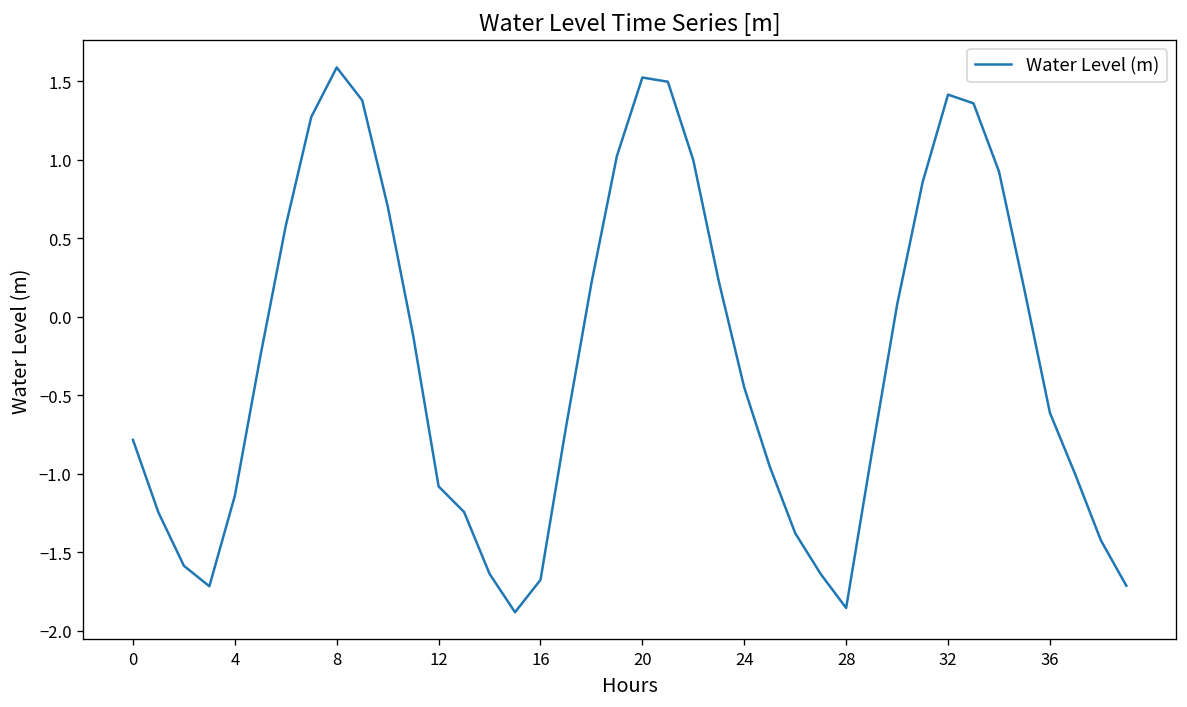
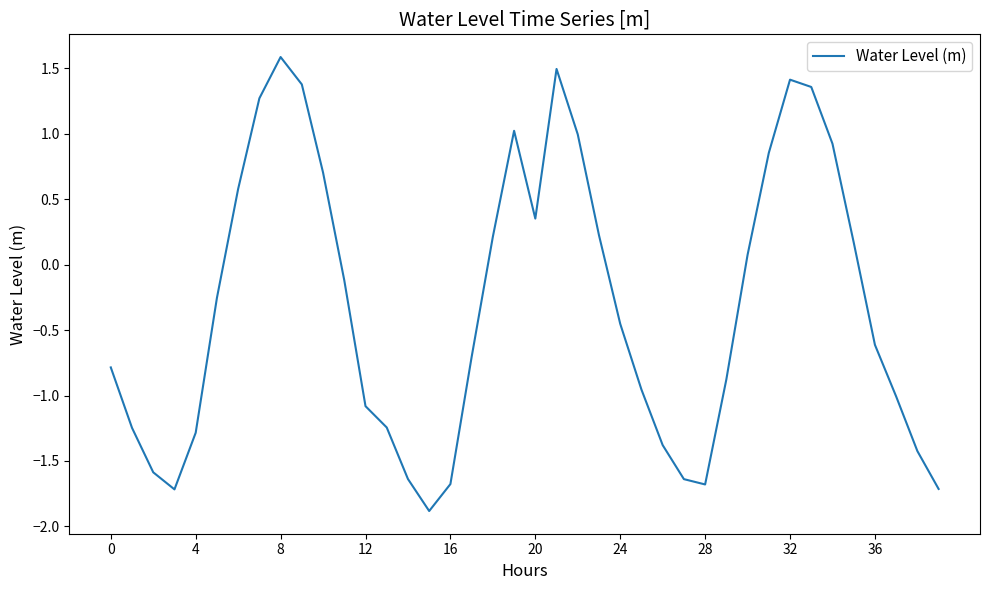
4: -1.14 -> -1.28
20: 1.52 -> 0.35
28: -1.86 -> -1.68
